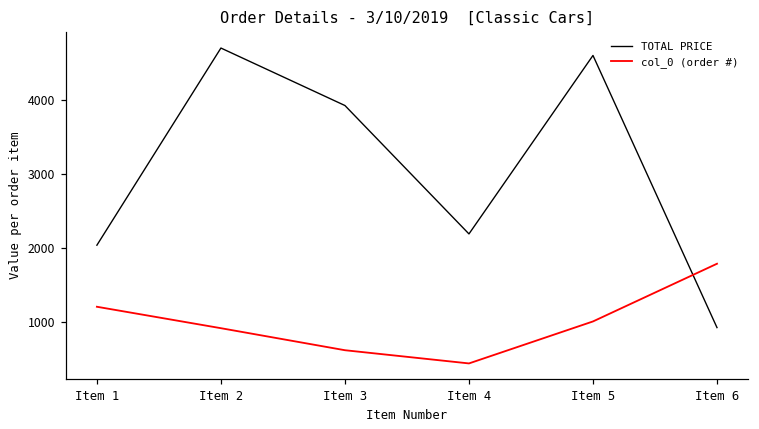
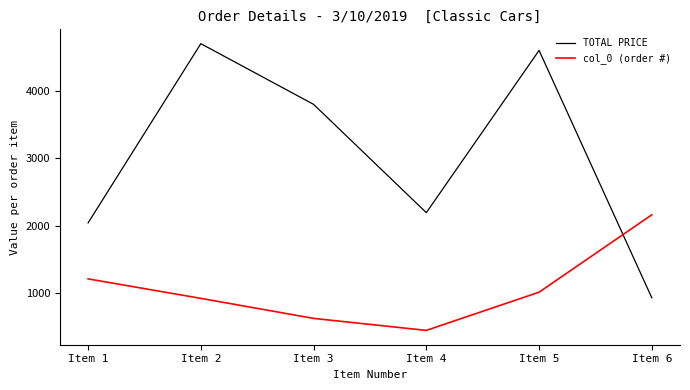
TOTAL PRICE, Item 3: 3900 -> 3800
col_0 (order #), Item 6: 1800 -> 2200
